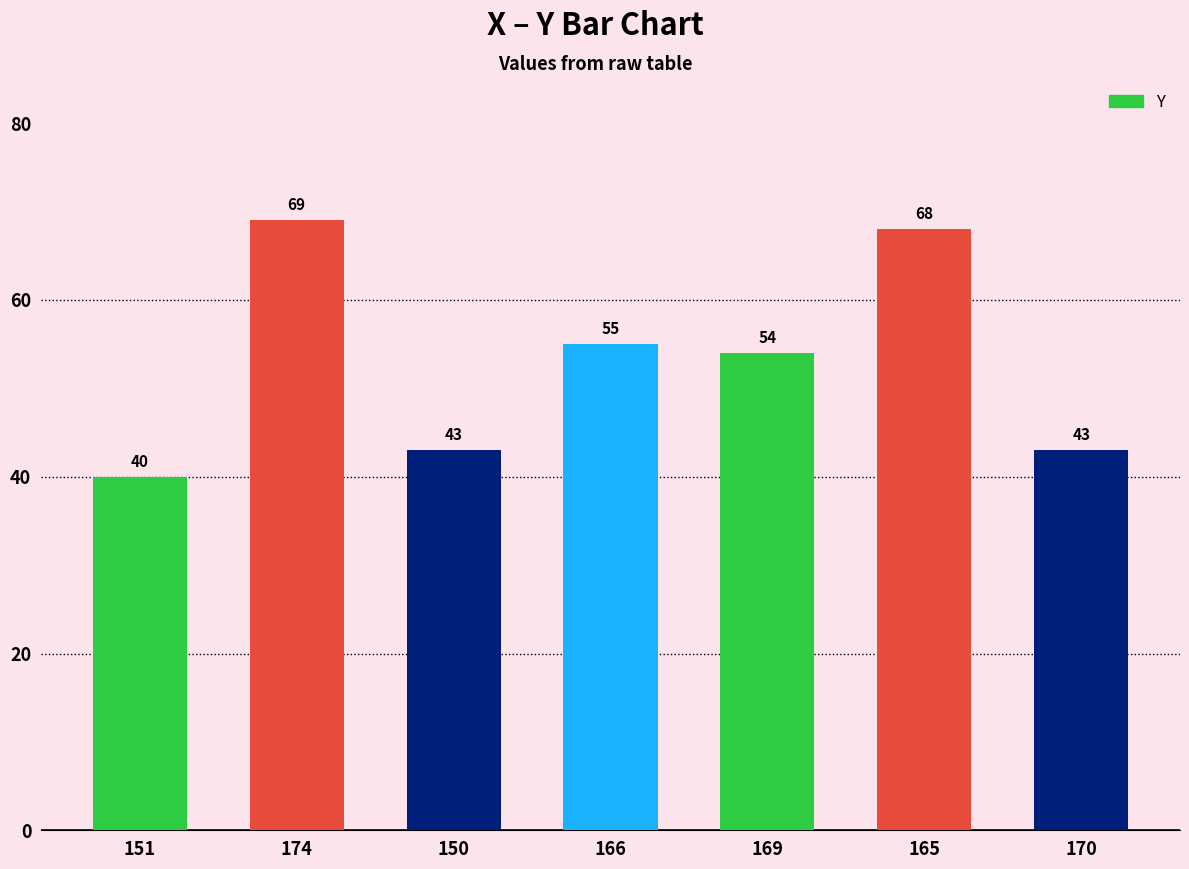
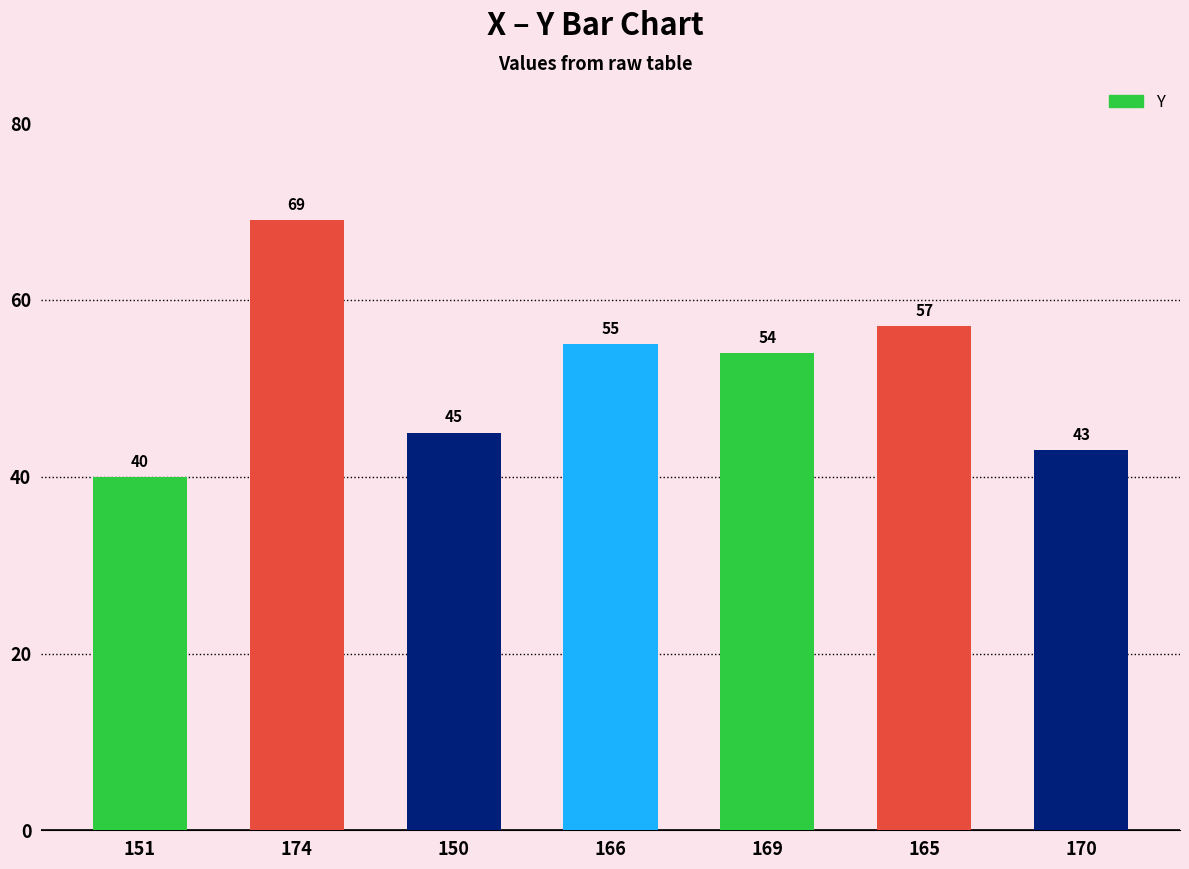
150: 43 -> 45
165: 68 -> 57
